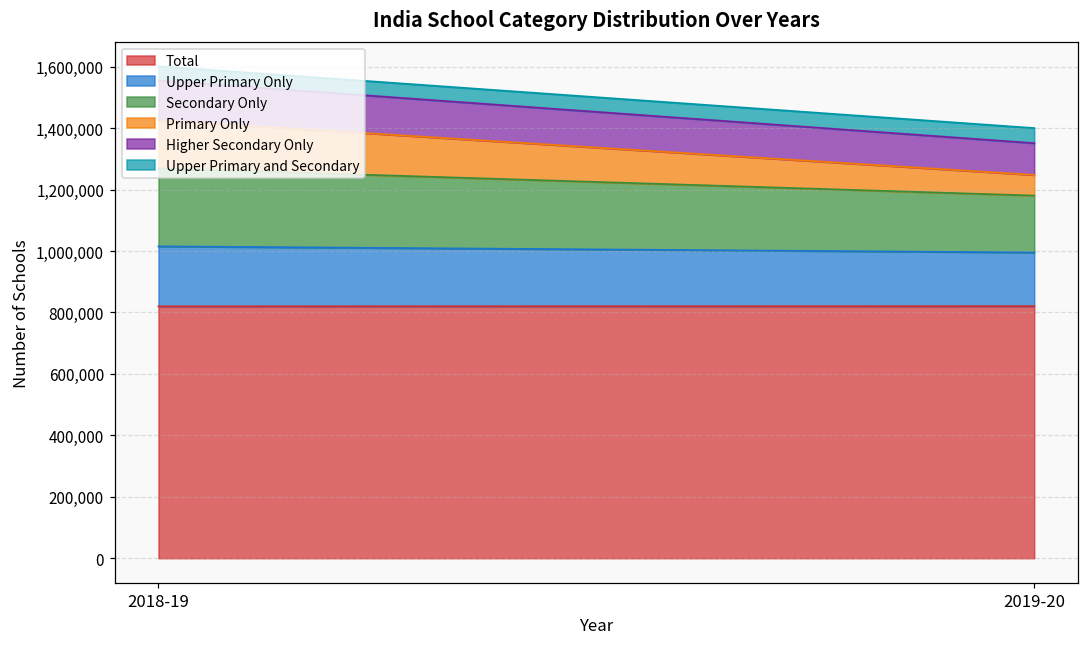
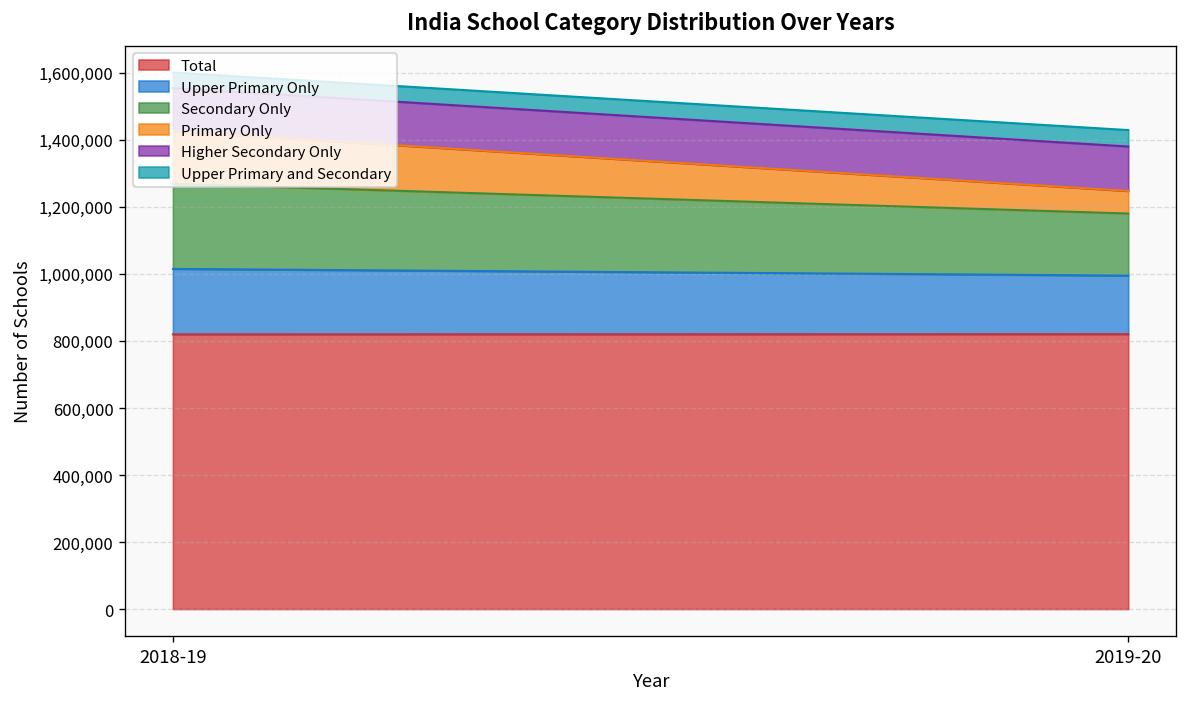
Higher Secondary Only, 2019-20: 100,000 -> 130,000
